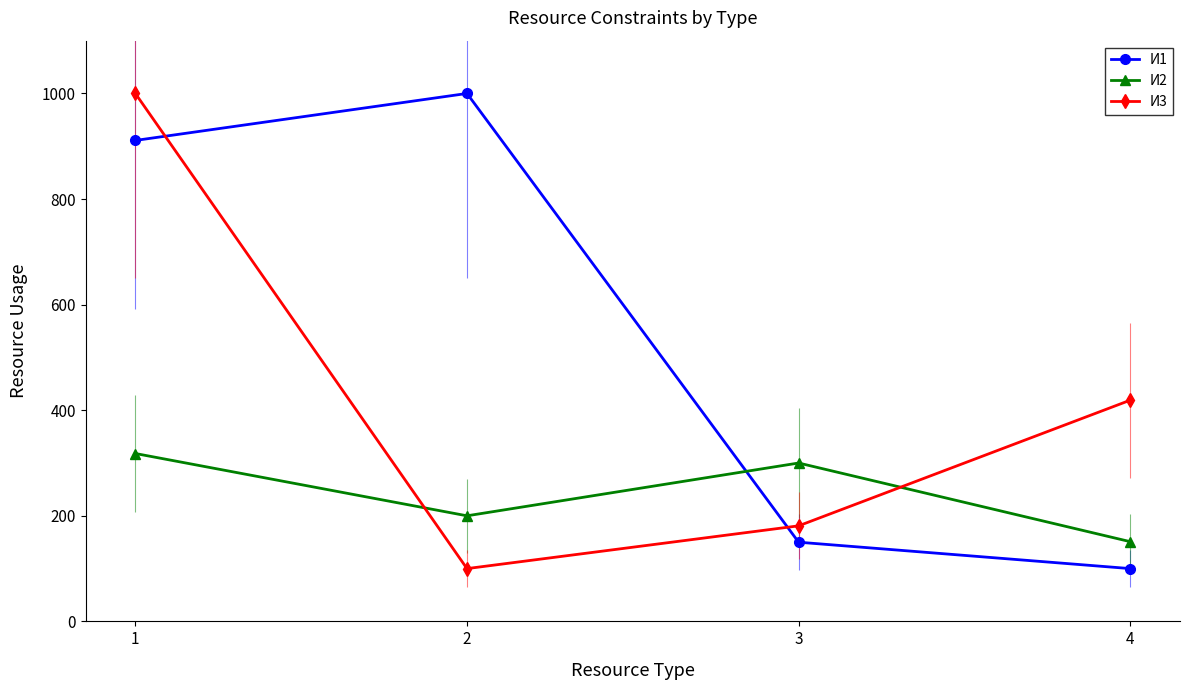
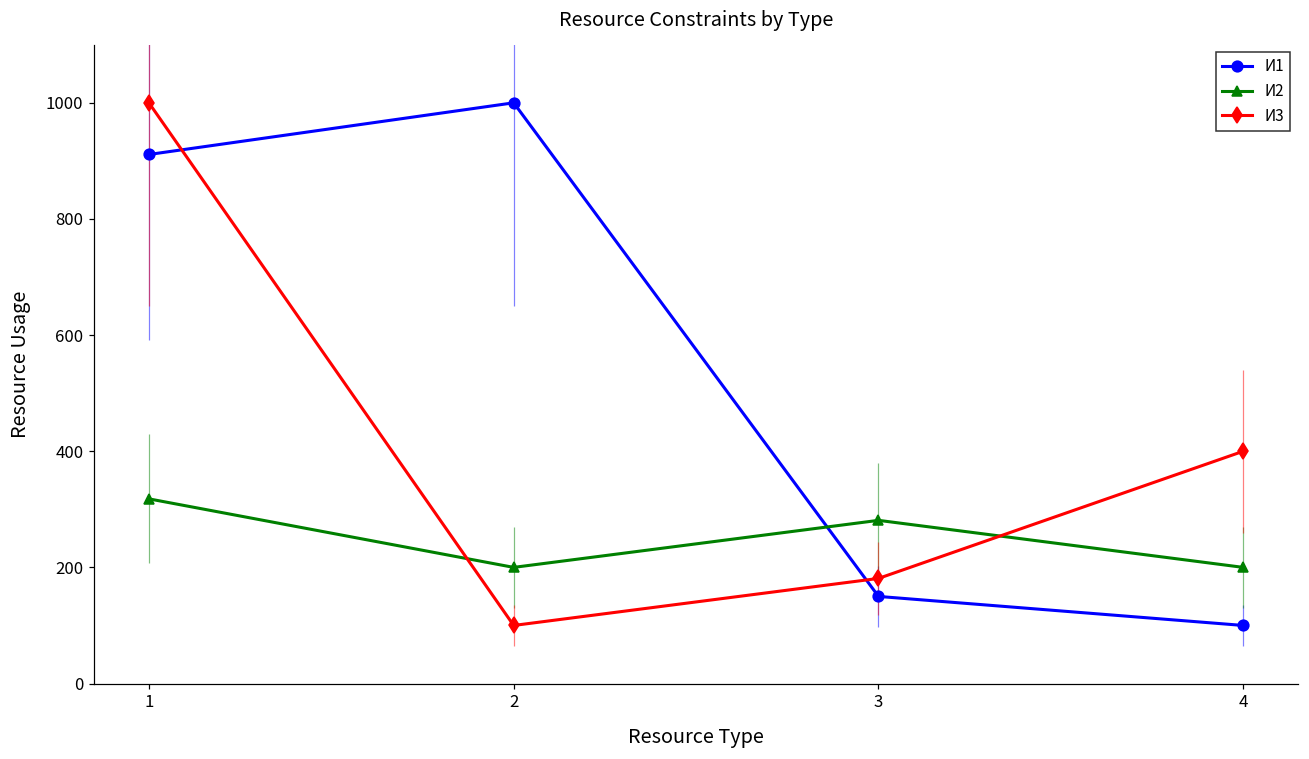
И2, 3: 300 -> 280
И2, 4: 150 -> 200
И3, 4: 420 -> 400
